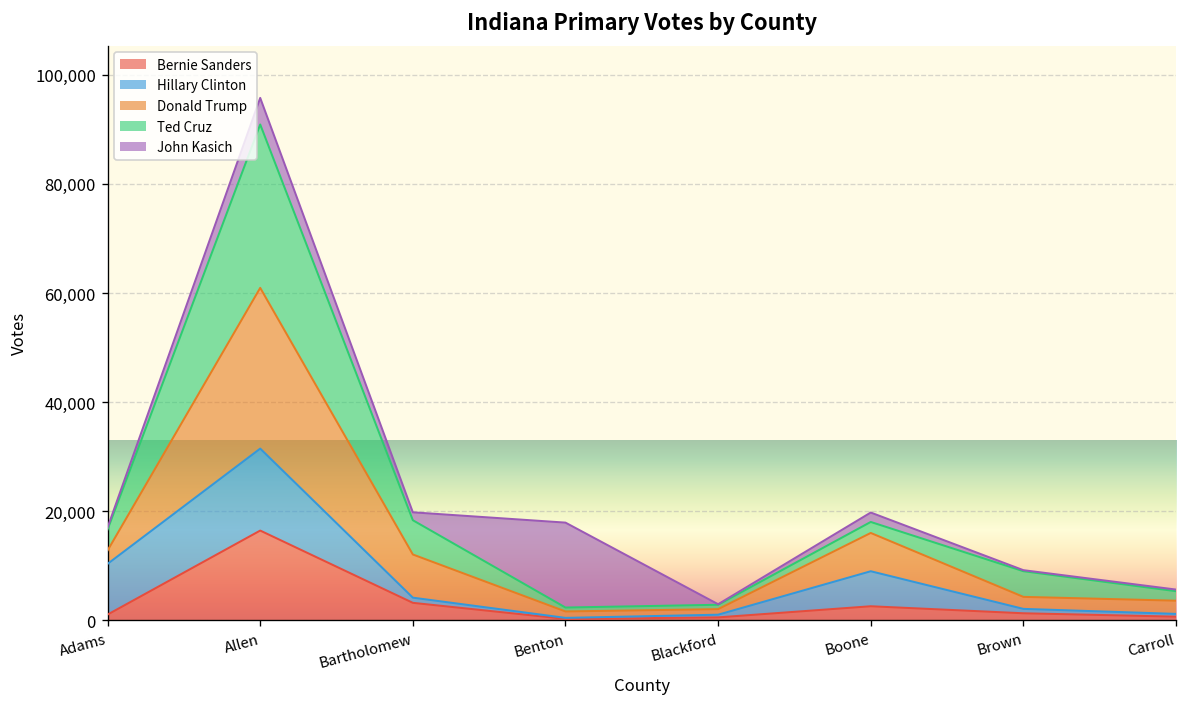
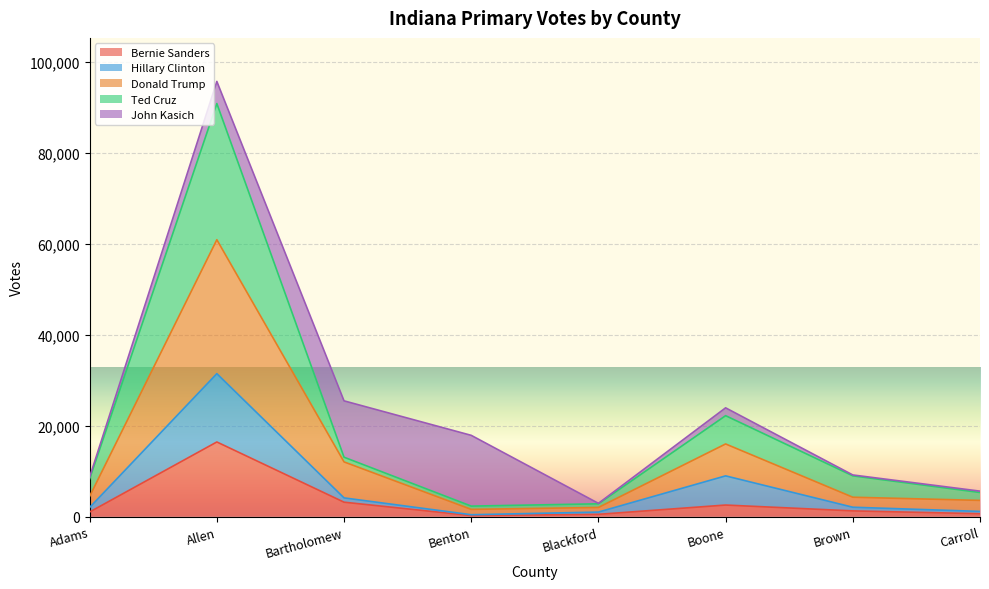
Hillary Clinton, Adams: 9,000 -> 1,000
Ted Cruz, Bartholomew: 6,000 -> 1,000
John Kasich, Bartholomew: 1,000 -> 12,000
Ted Cruz, Boone: 2,000 -> 6,000
